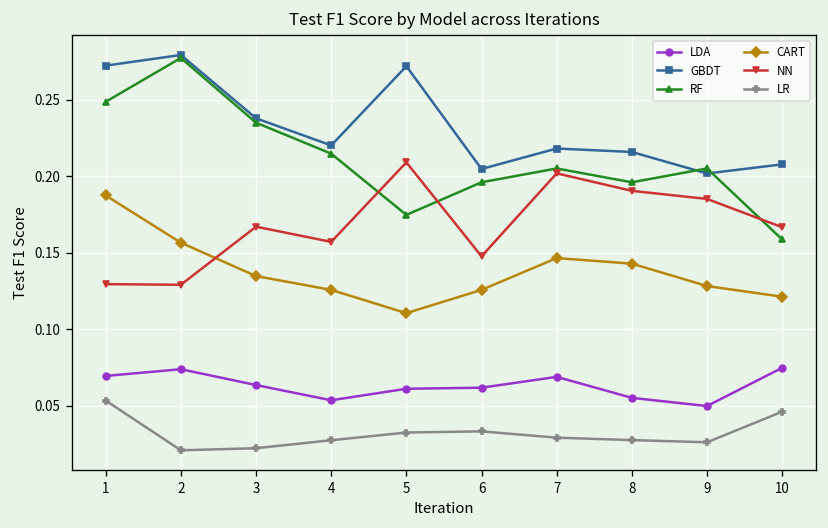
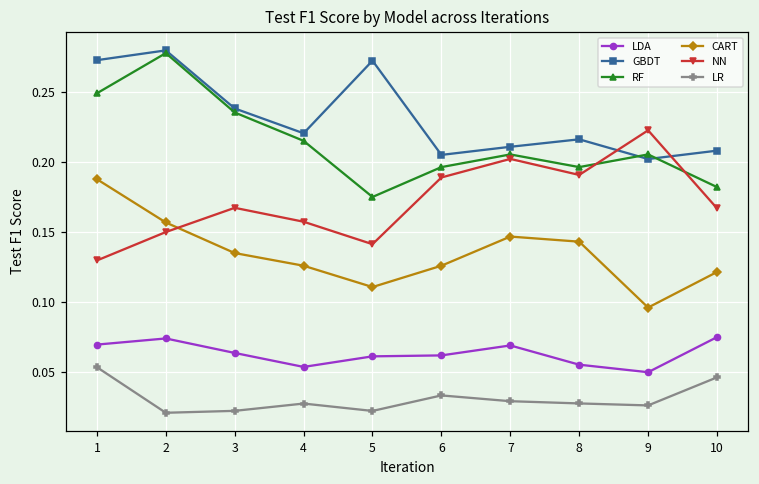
NN, 2: 0.129 -> 0.150
NN, 5: 0.209 -> 0.141
LR, 5: 0.032 -> 0.022
NN, 6: 0.148 -> 0.189
GBDT, 7: 0.218 -> 0.211
CART, 9: 0.128 -> 0.096
NN, 9: 0.185 -> 0.222
RF, 10: 0.159 -> 0.182
